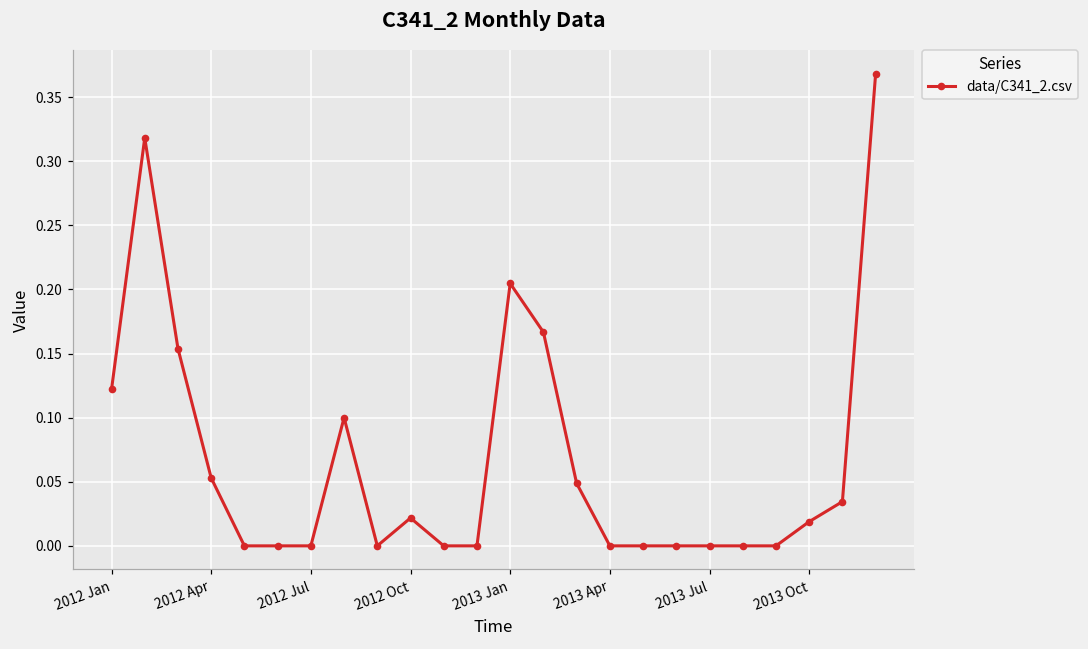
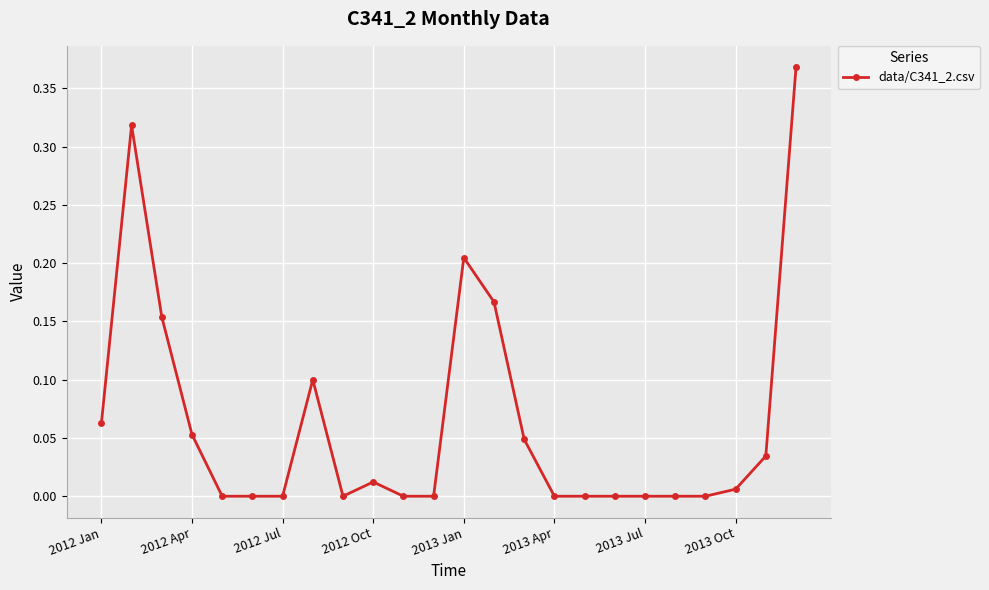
2012 Jan: 0.122 -> 0.062
2012 Oct: 0.022 -> 0.012
2013 Oct: 0.019 -> 0.006
